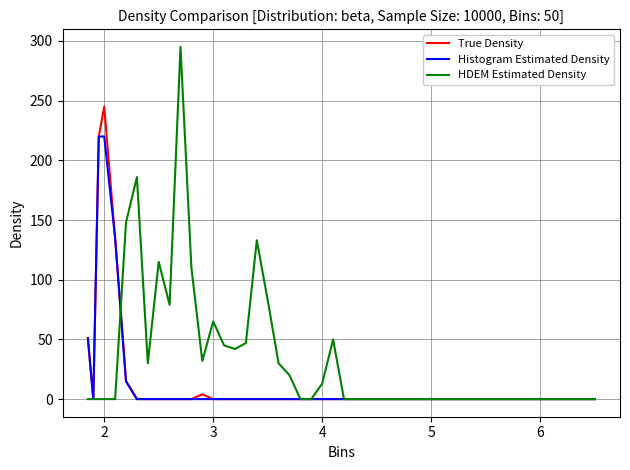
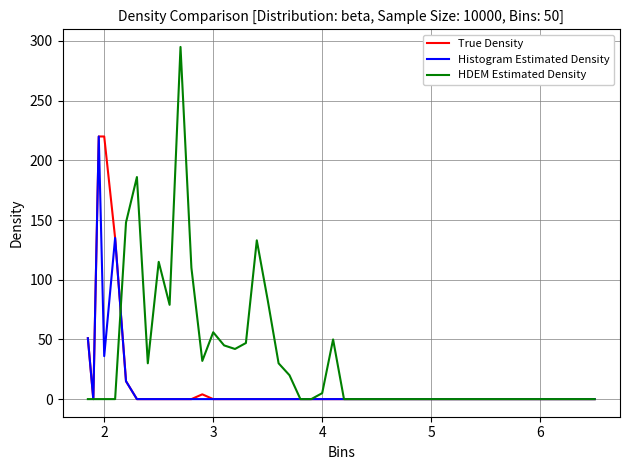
True Density, 2: 245 -> 220
Histogram Estimated Density, 2: 220 -> 36
HDEM Estimated Density, 3: 65 -> 56
HDEM Estimated Density, 4: 13 -> 5
